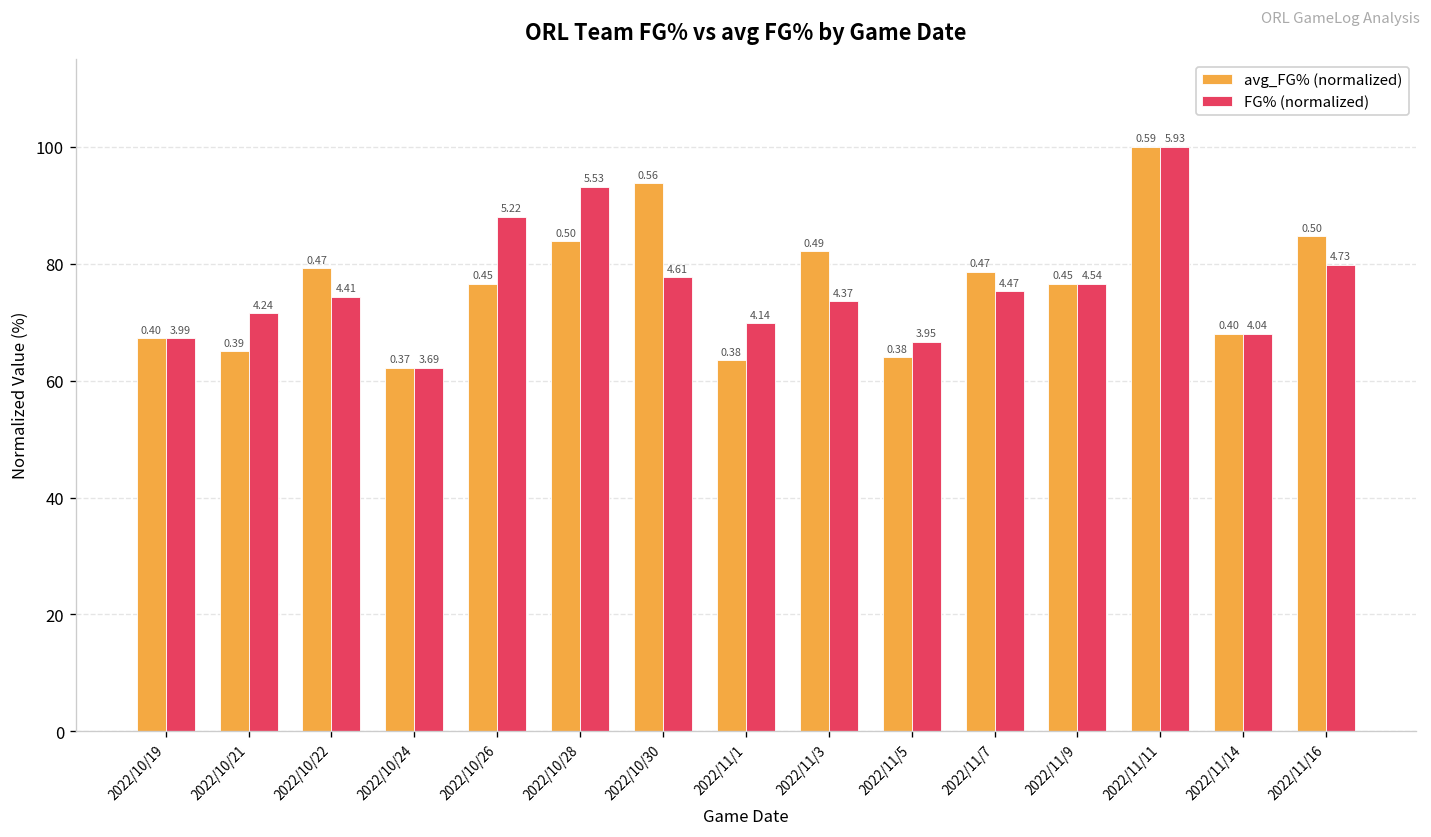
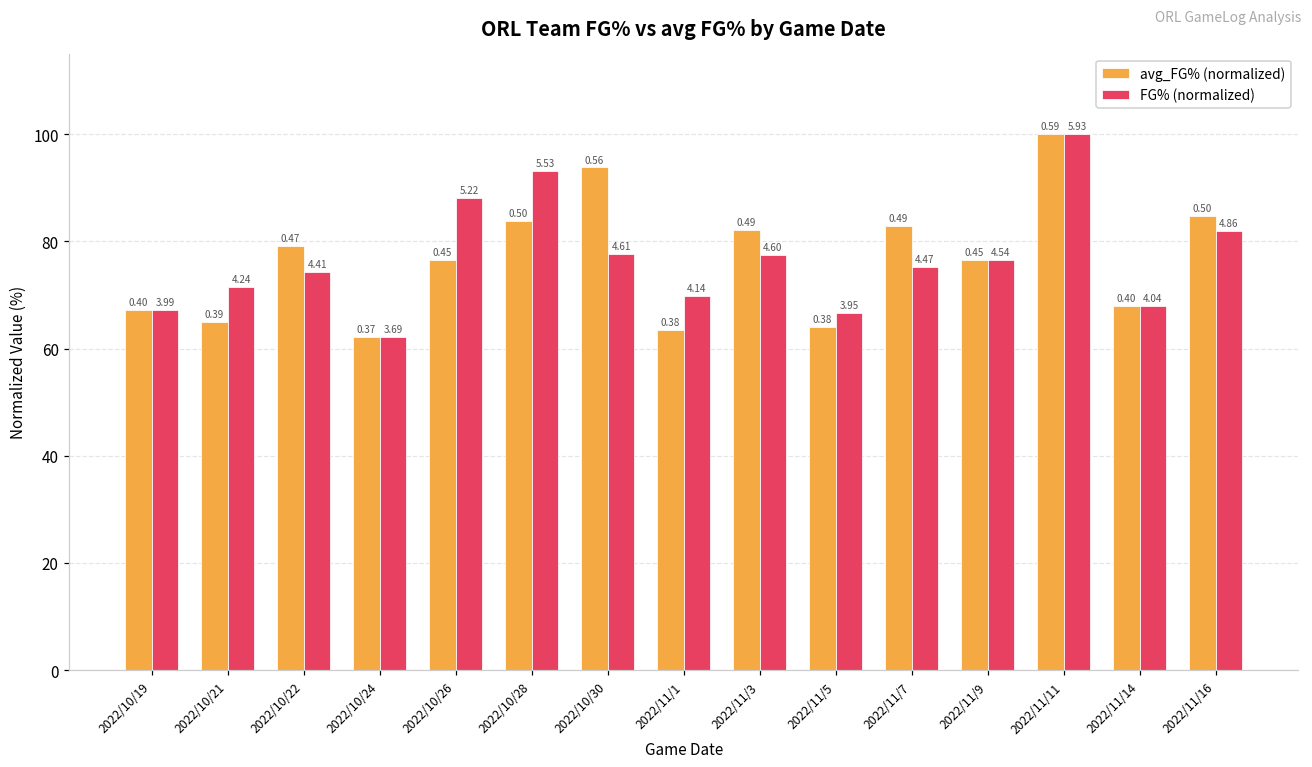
FG% (normalized), 2022/11/3: 4.37 -> 4.60
avg_FG% (normalized), 2022/11/7: 0.47 -> 0.49
FG% (normalized), 2022/11/16: 4.73 -> 4.86
